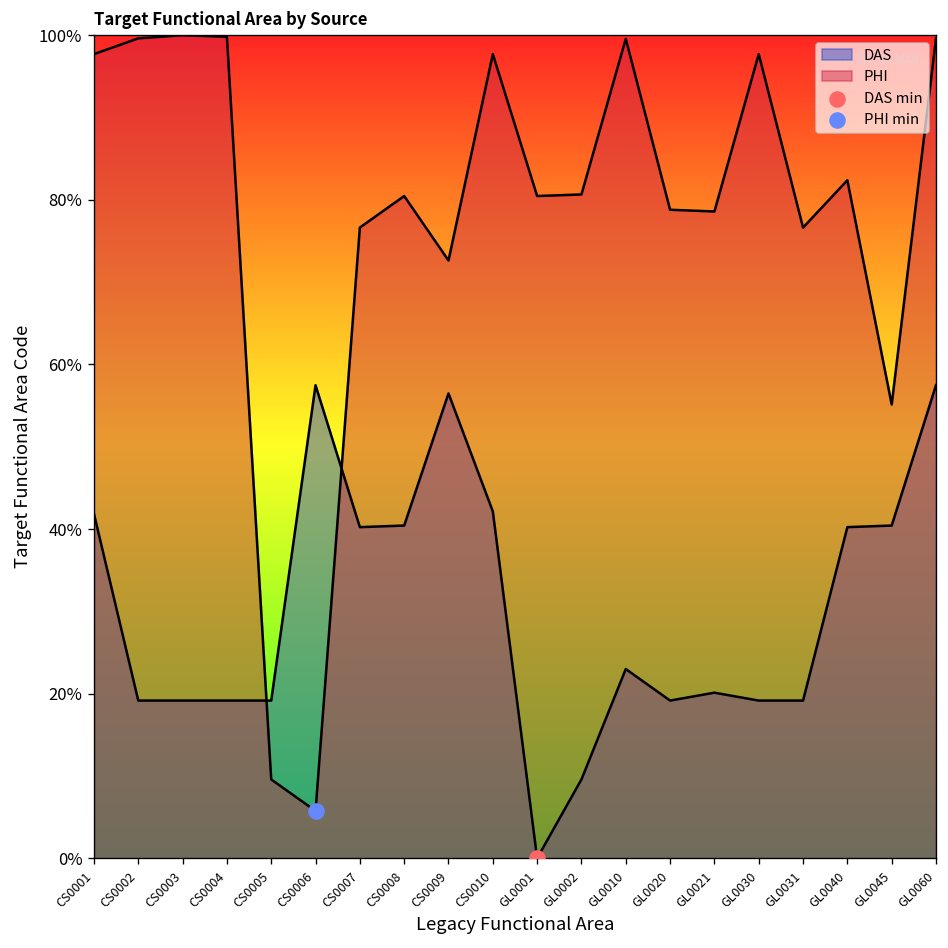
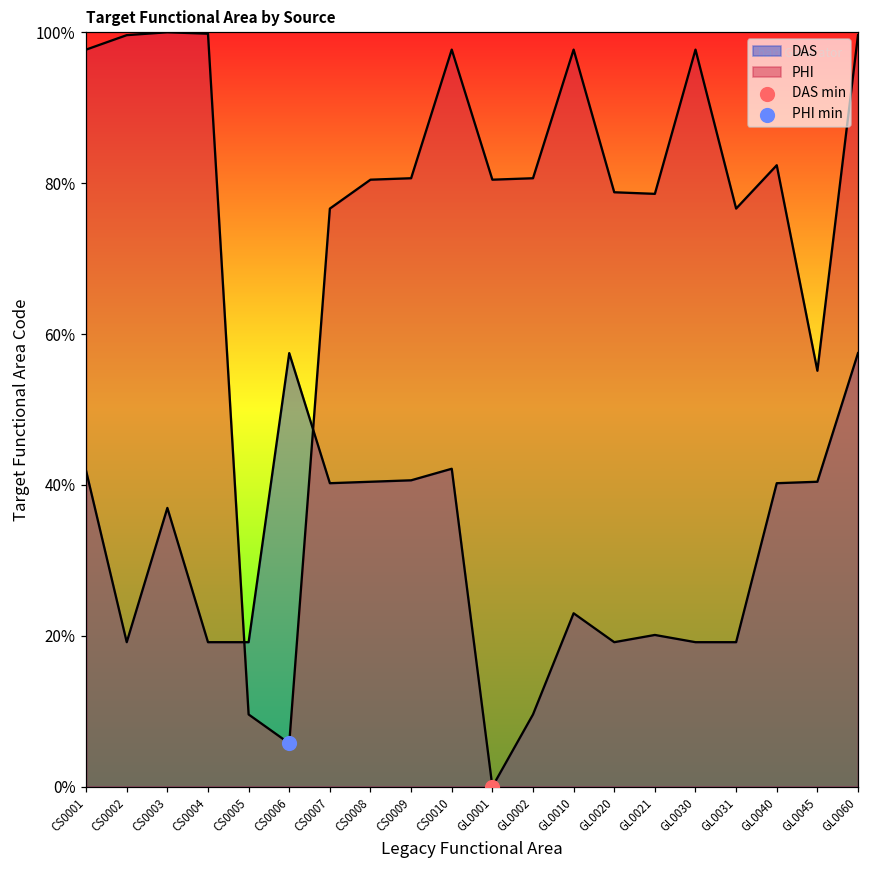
DAS, CS0003: 19% -> 37%
DAS, CS0009: 56% -> 41%
PHI, CS0009: 73% -> 81%
PHI, GL0010: 100% -> 98%
